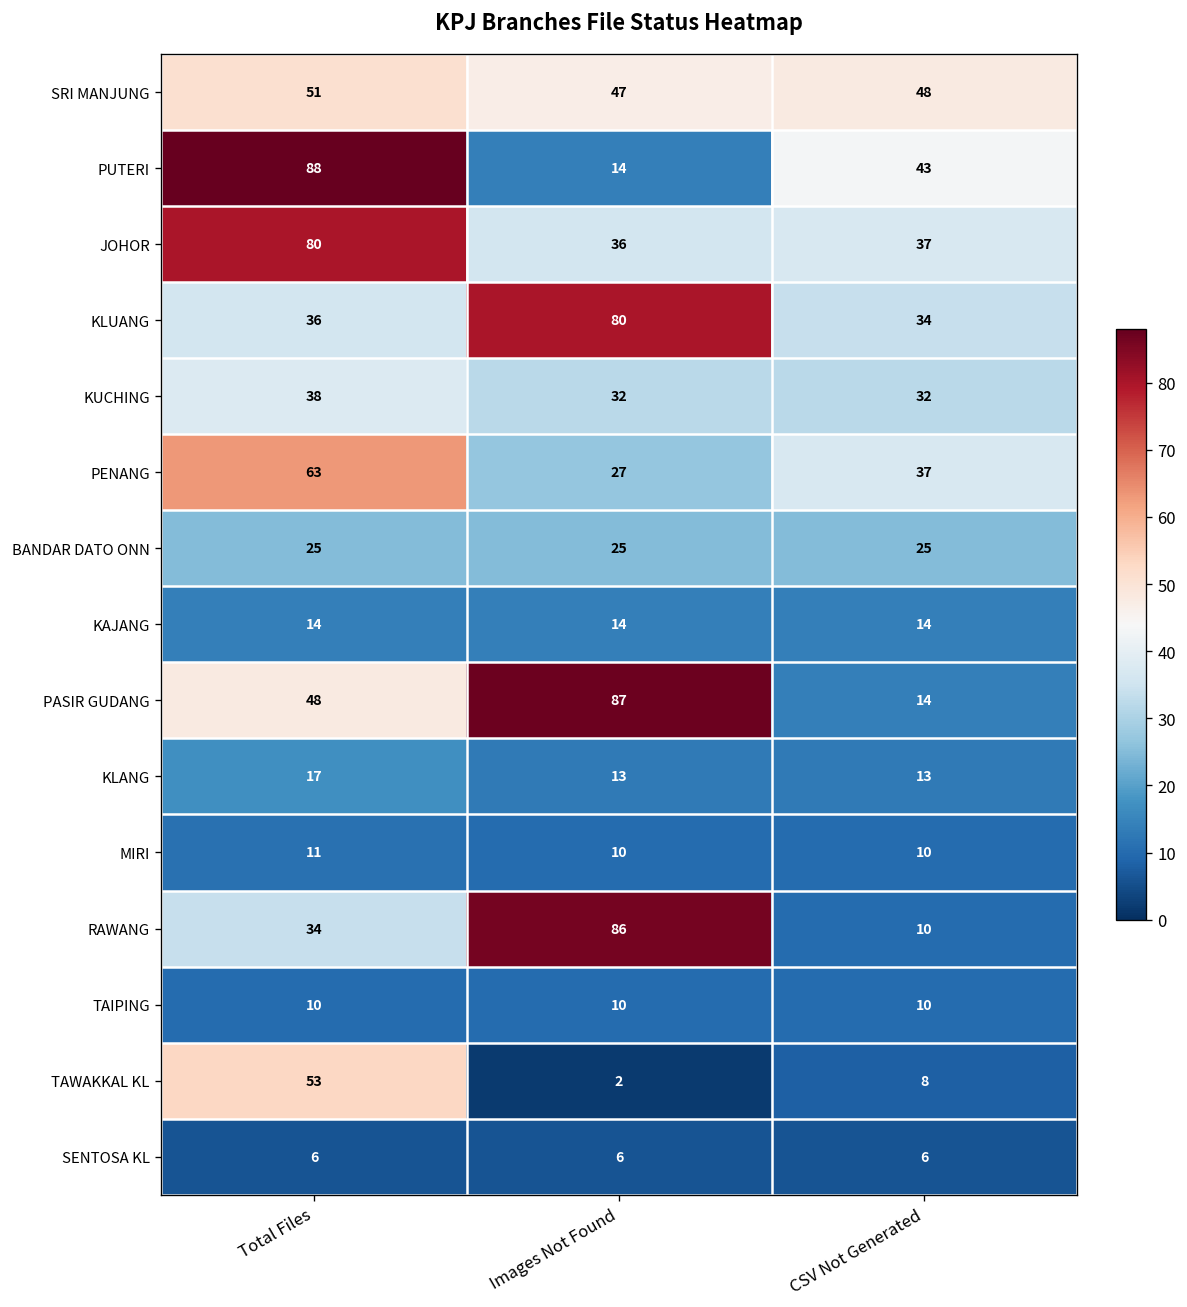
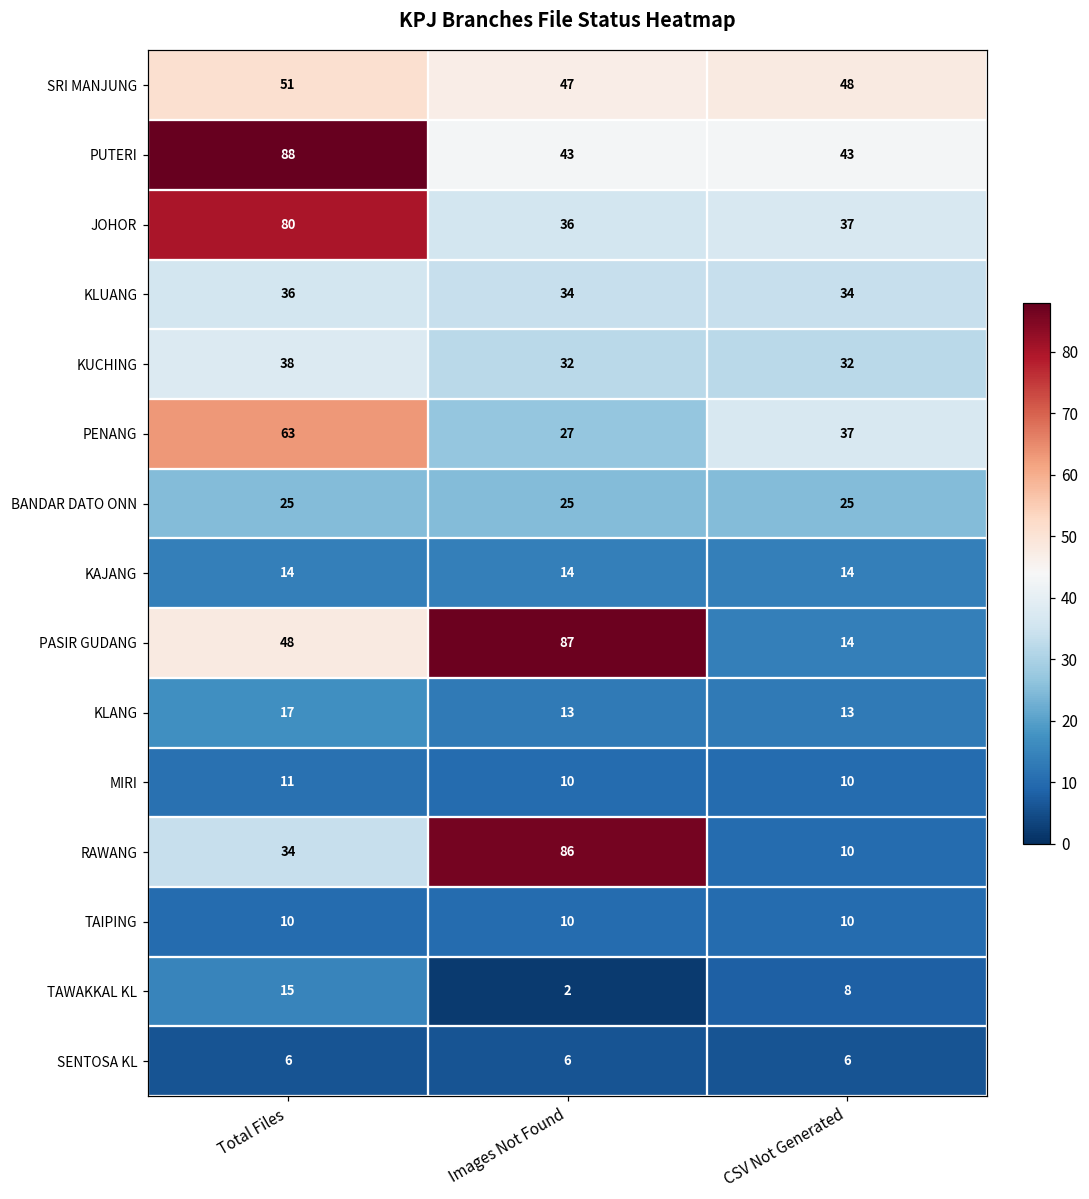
PUTERI, Images Not Found: 14 -> 43
KLUANG, Images Not Found: 80 -> 34
TAWAKKAL KL, Total Files: 53 -> 15
